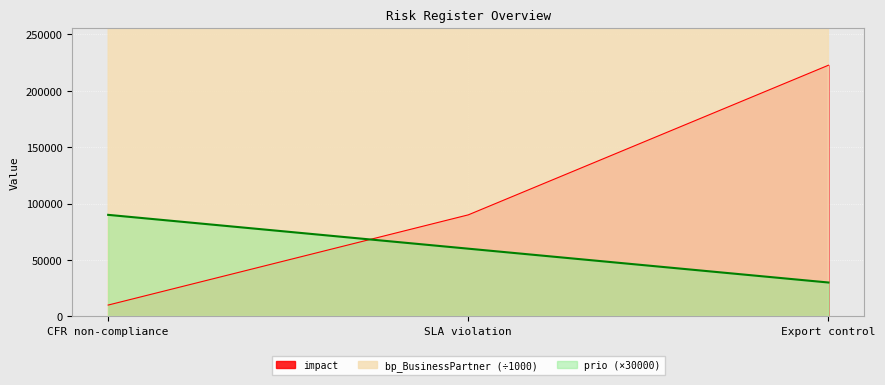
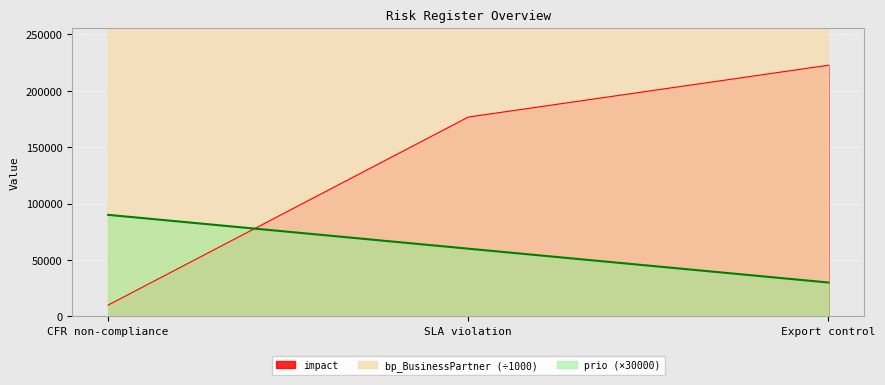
impact, SLA violation: 90000 -> 177000
